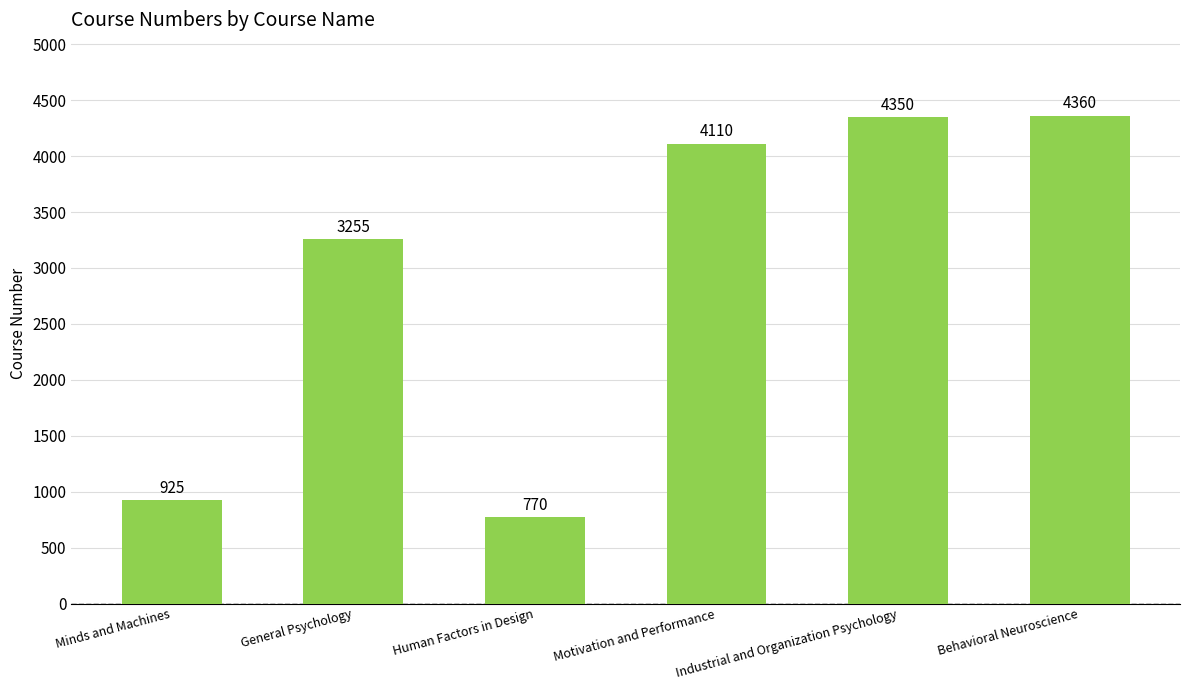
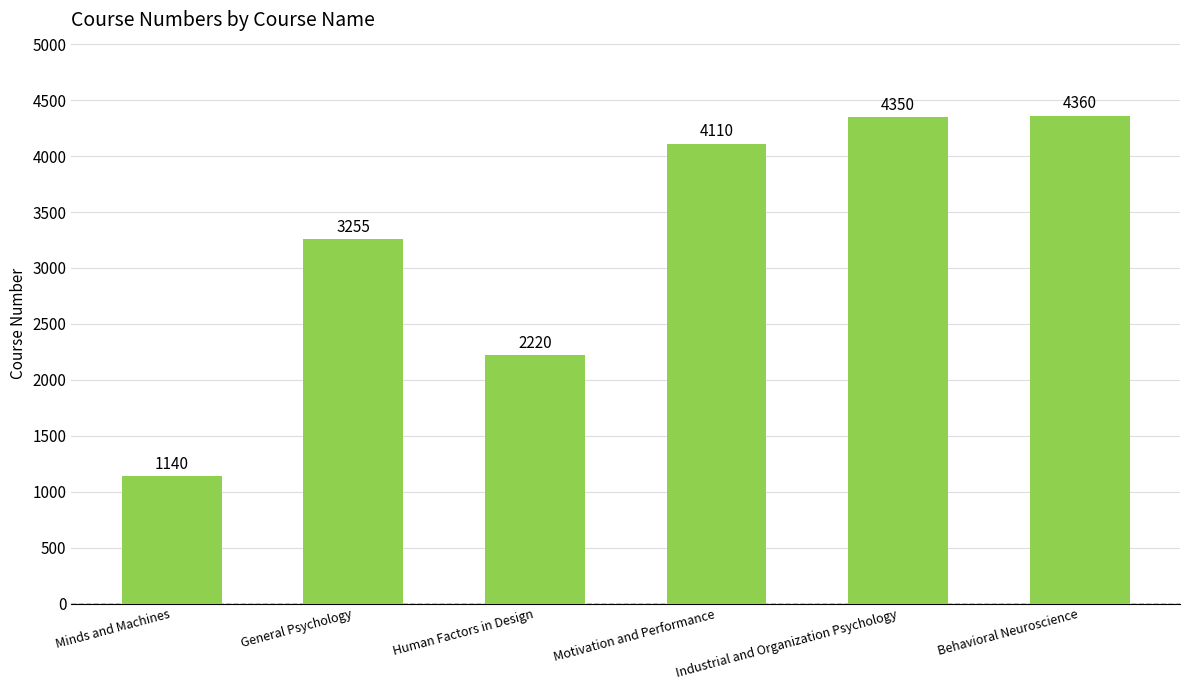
Minds and Machines: 925 -> 1140
Human Factors in Design: 770 -> 2220
